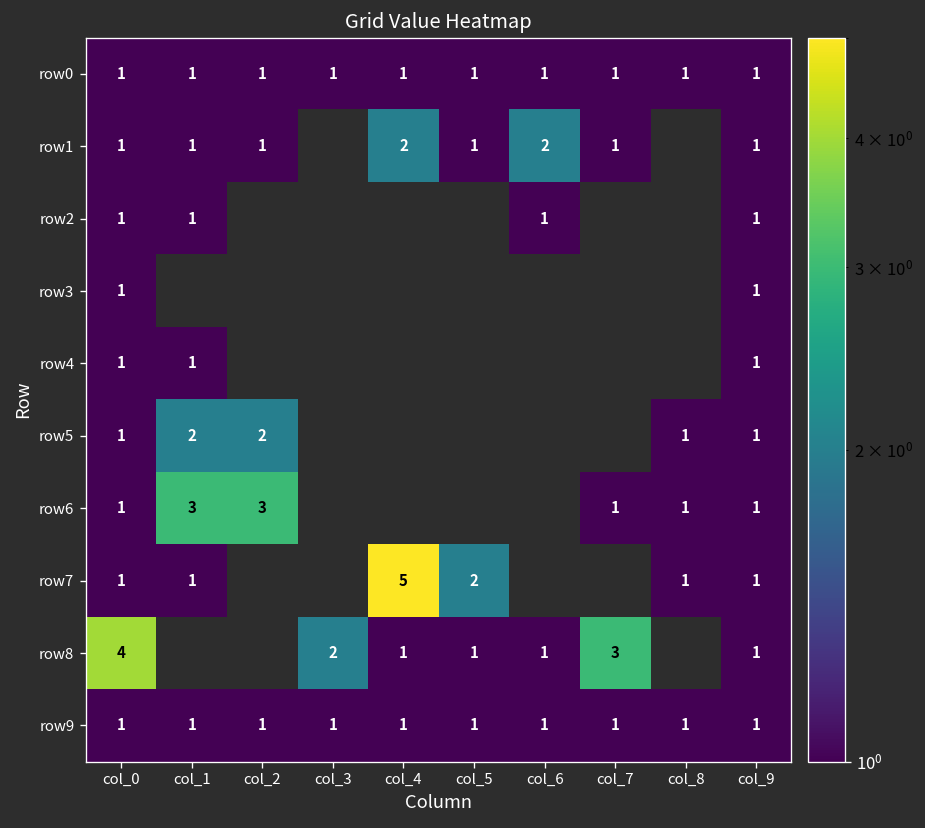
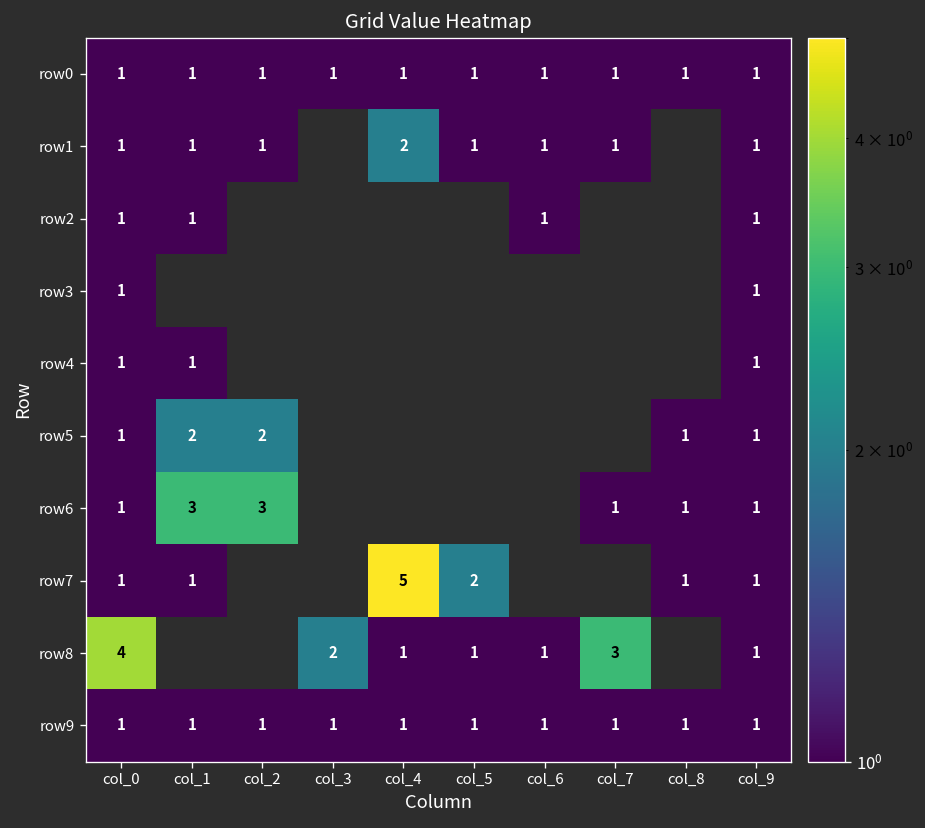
row1, col_6: 2 -> 1
